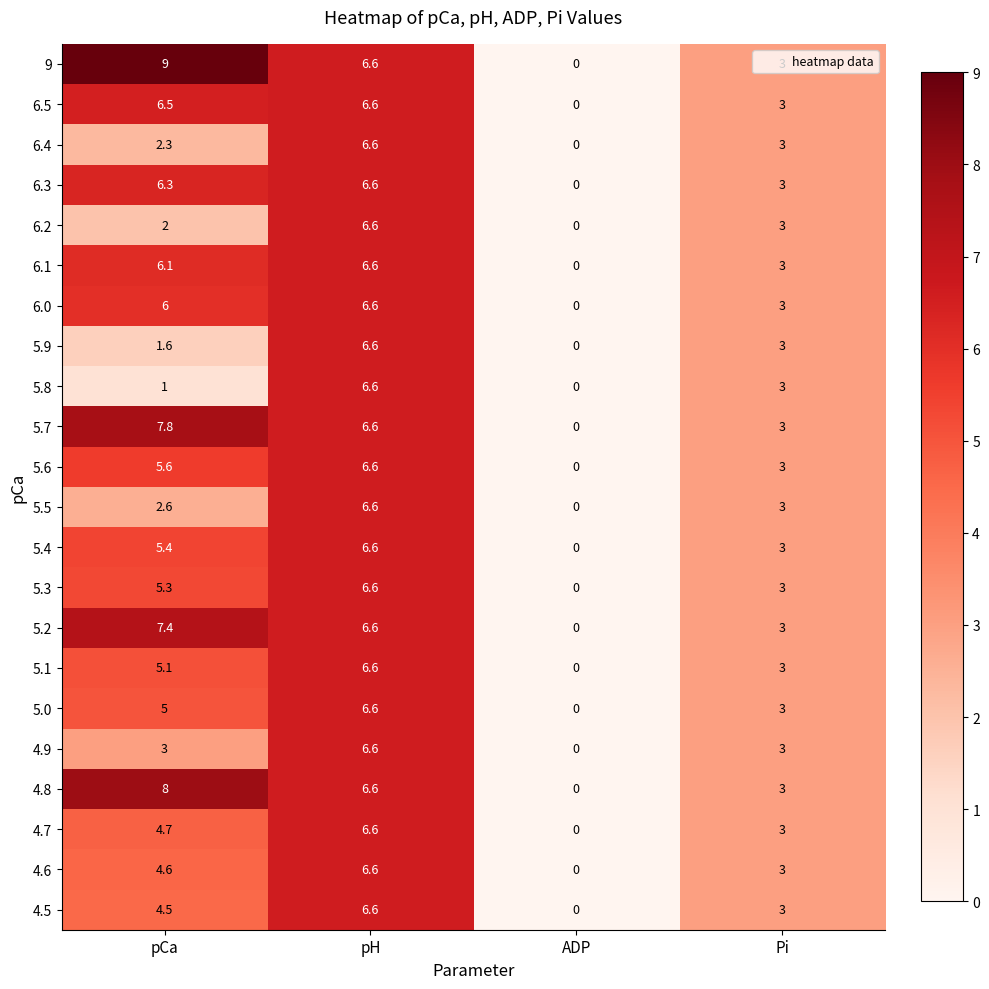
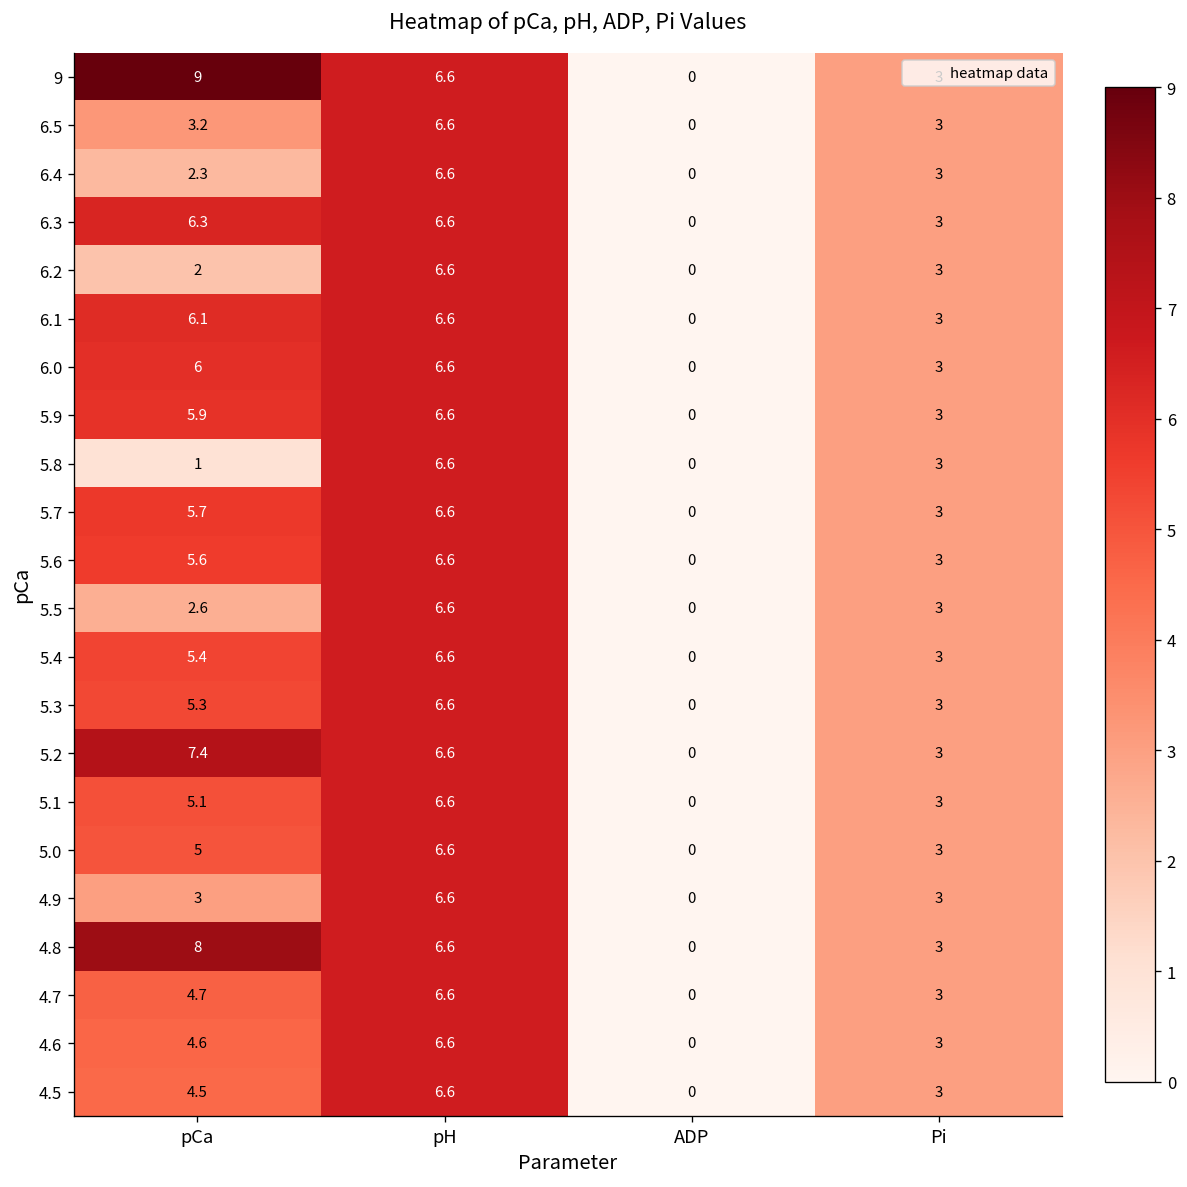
6.5, pCa: 6.5 -> 3.2
5.9, pCa: 1.6 -> 5.9
5.7, pCa: 7.8 -> 5.7
